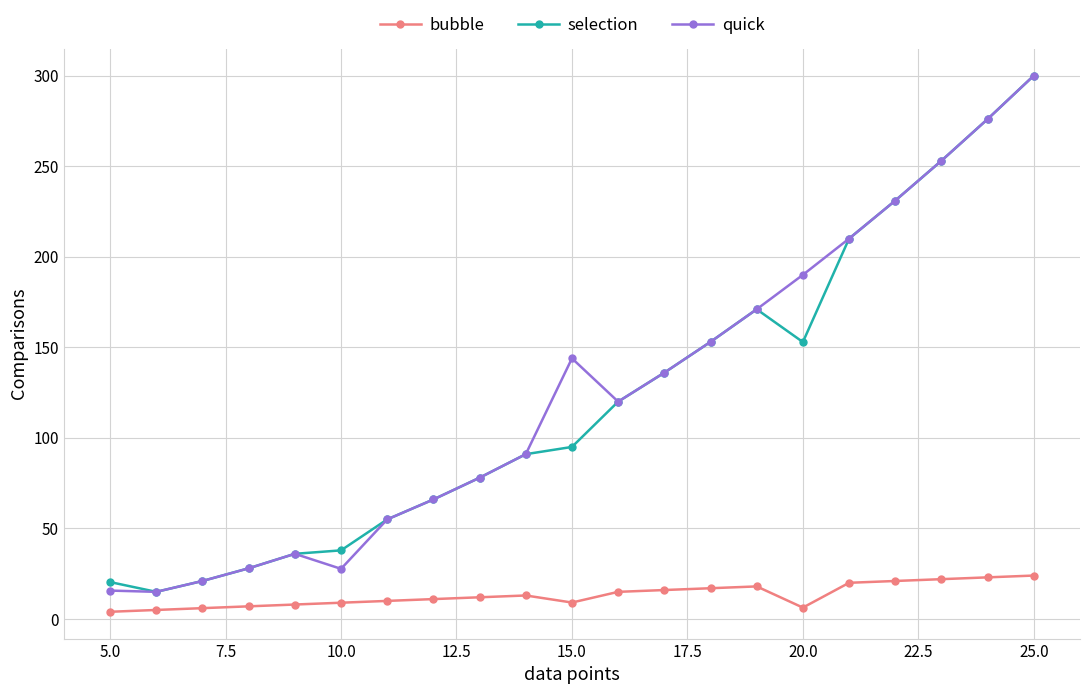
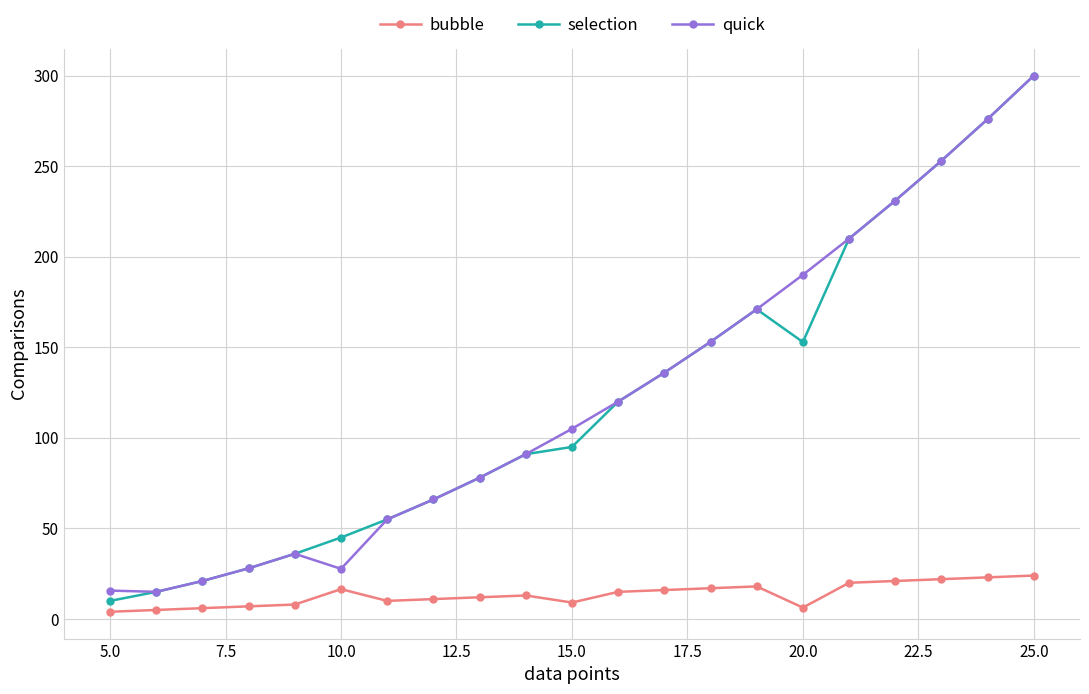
selection, 5.0: 20 -> 10
bubble, 10.0: 9 -> 17
selection, 10.0: 38 -> 45
quick, 15.0: 144 -> 105
